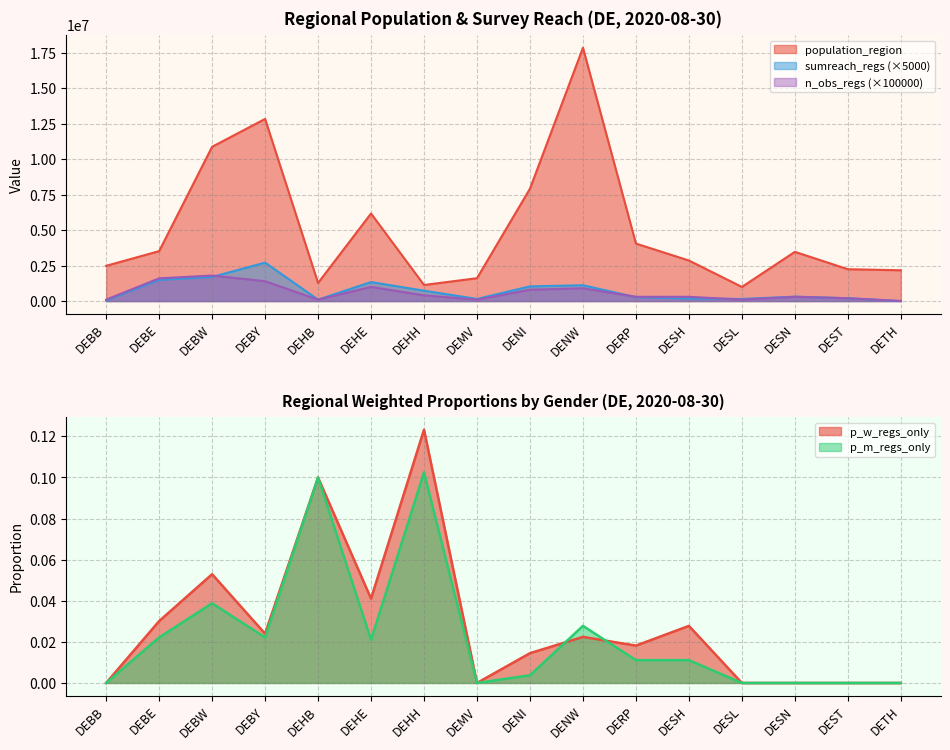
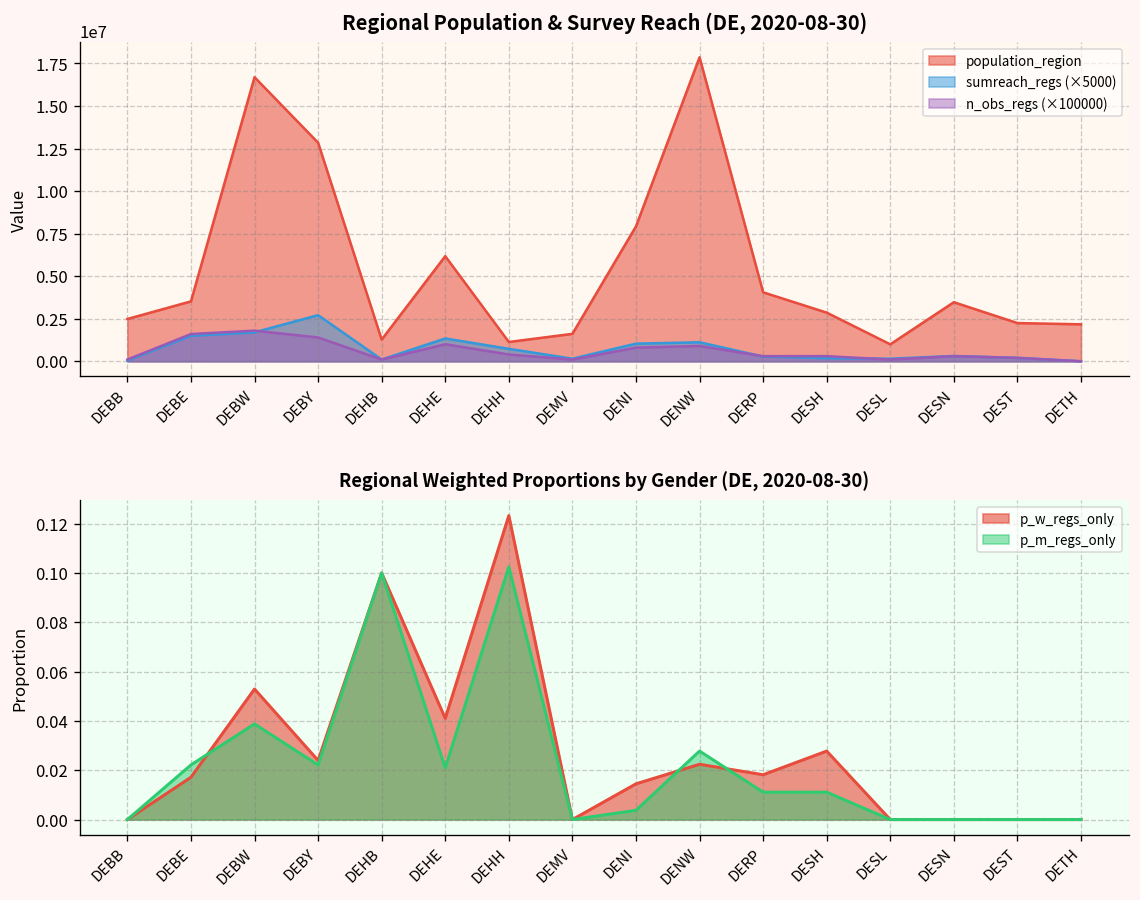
Regional Population & Survey Reach (DE, 2020-08-30), population_region, DEBW: 10900000 -> 16700000
Regional Weighted Proportions by Gender (DE, 2020-08-30), p_w_regs_only, DEBE: 0.030 -> 0.017
